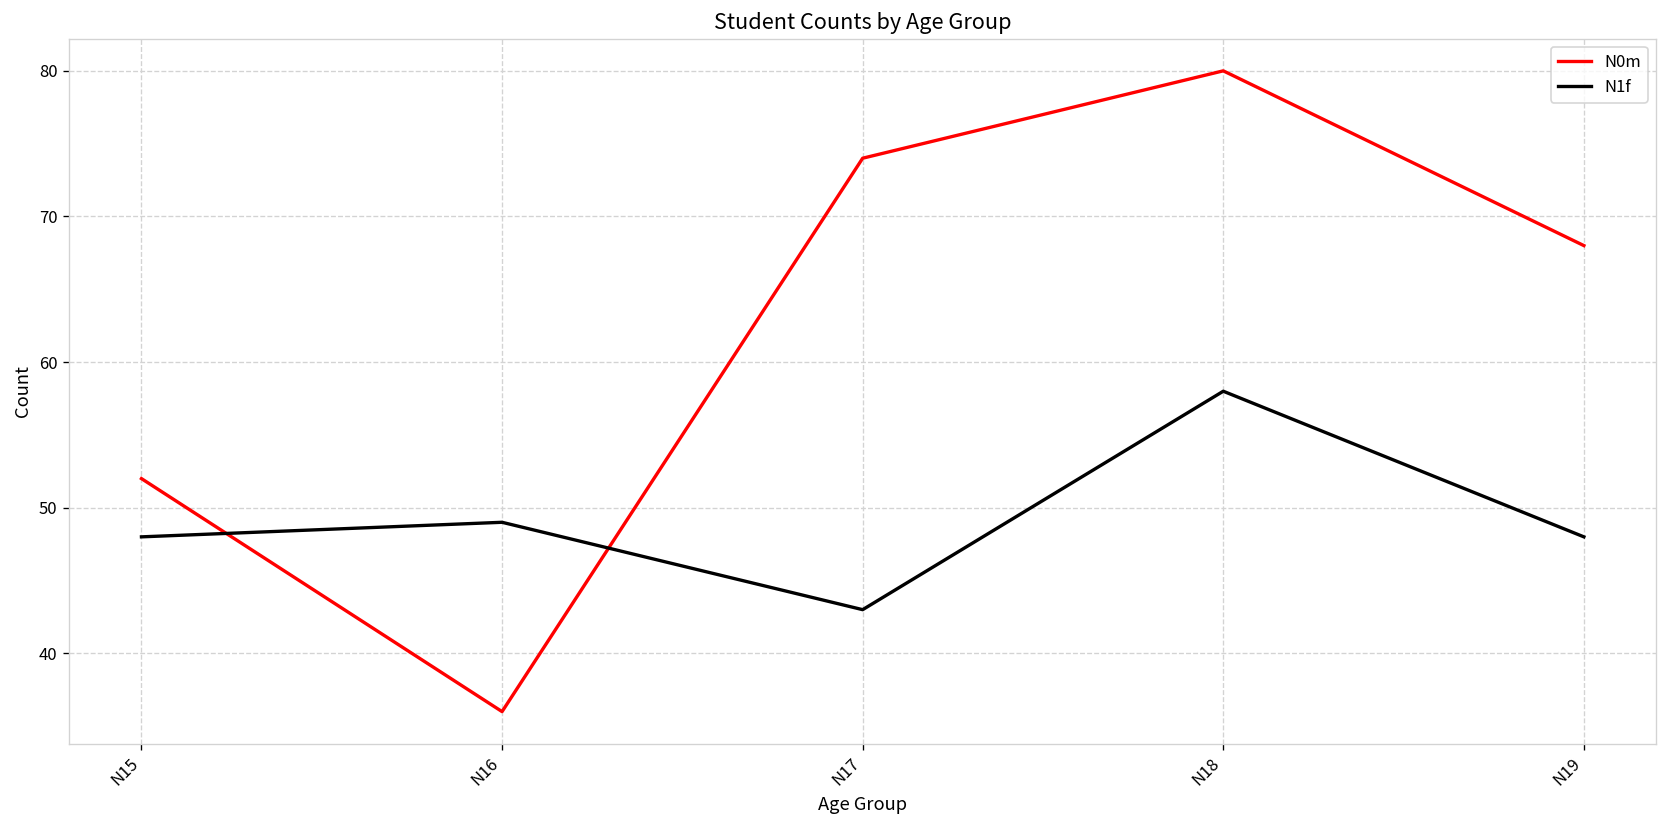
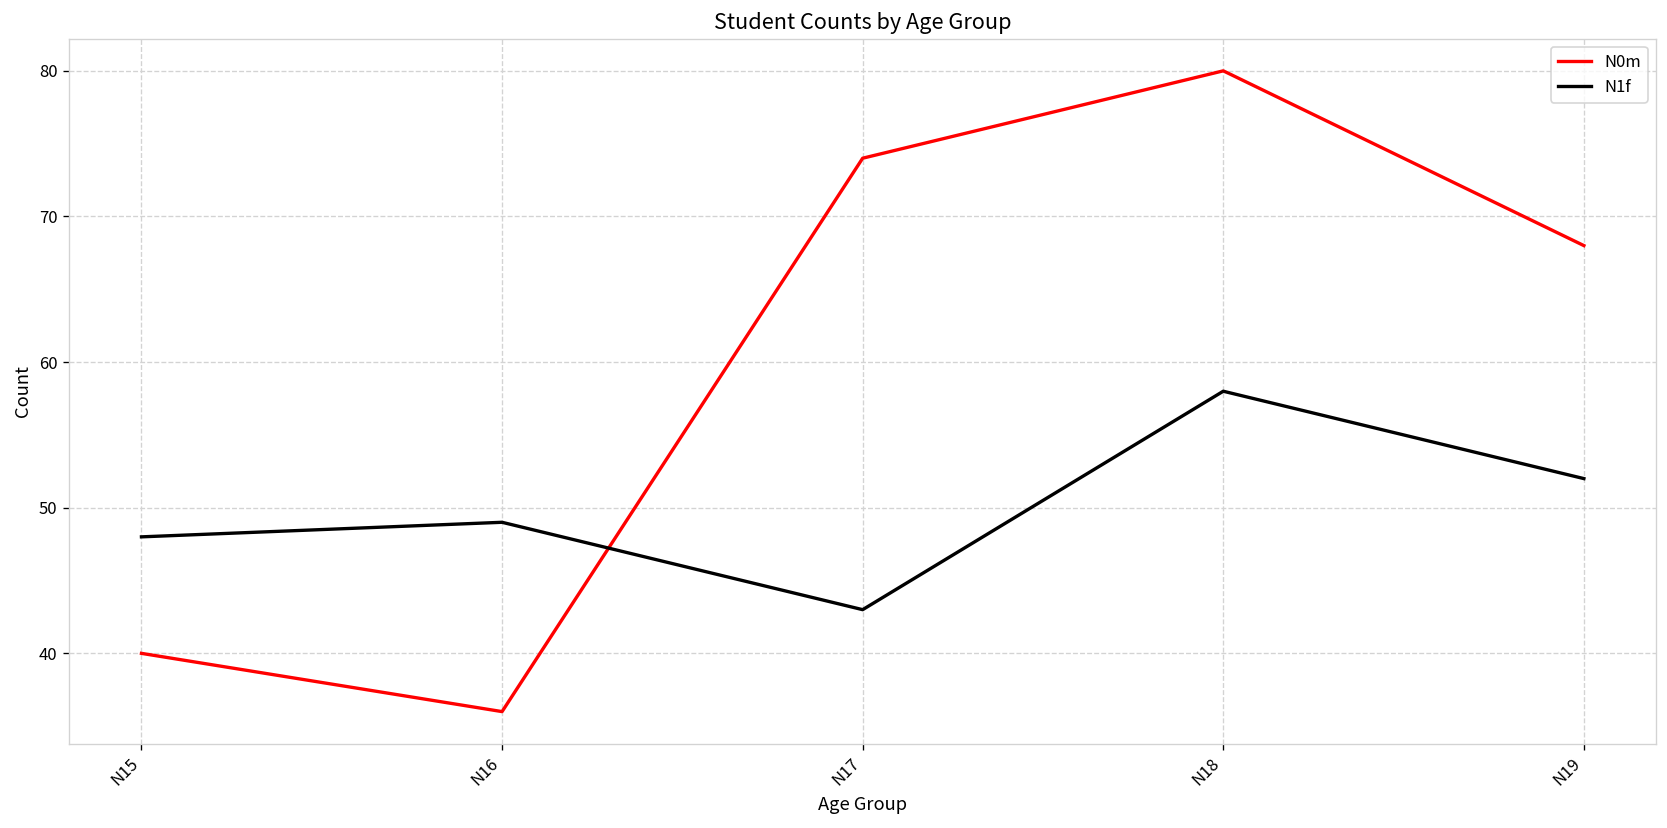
N0m, N15: 52 -> 40
N1f, N19: 48 -> 52
